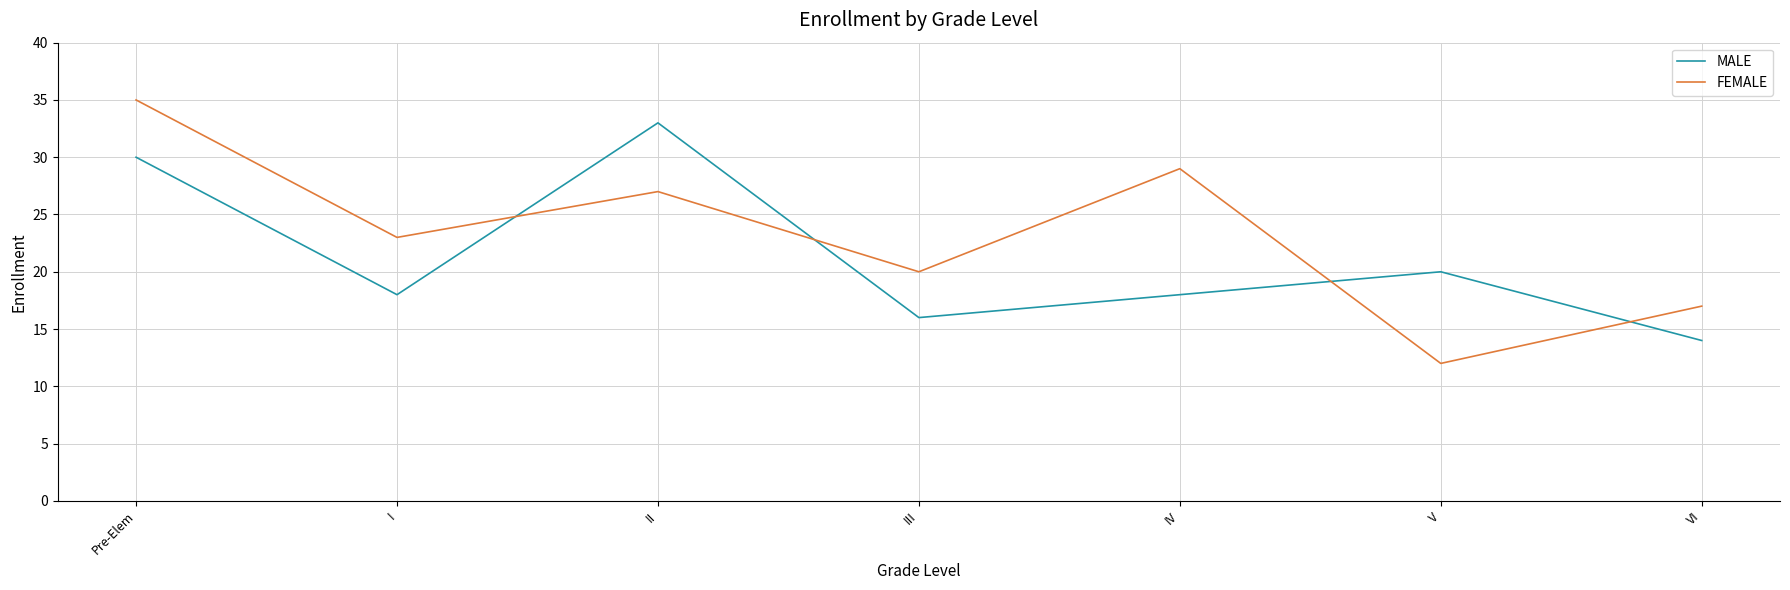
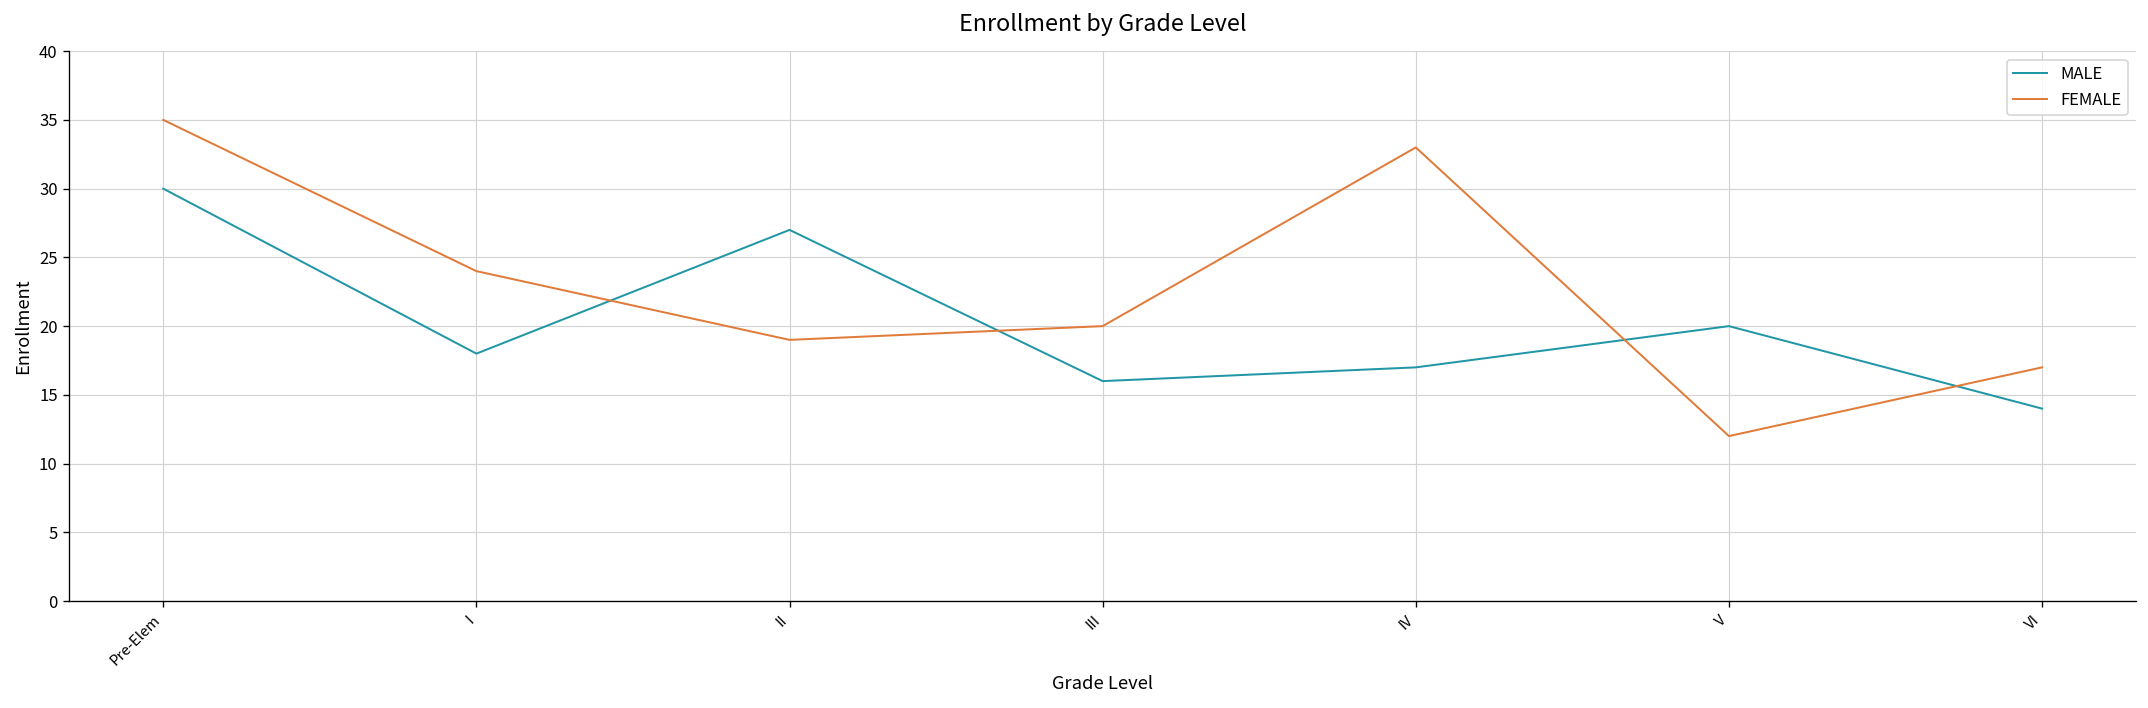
FEMALE, I: 23 -> 24
MALE, II: 33 -> 27
FEMALE, II: 27 -> 19
MALE, IV: 18 -> 17
FEMALE, IV: 29 -> 33
